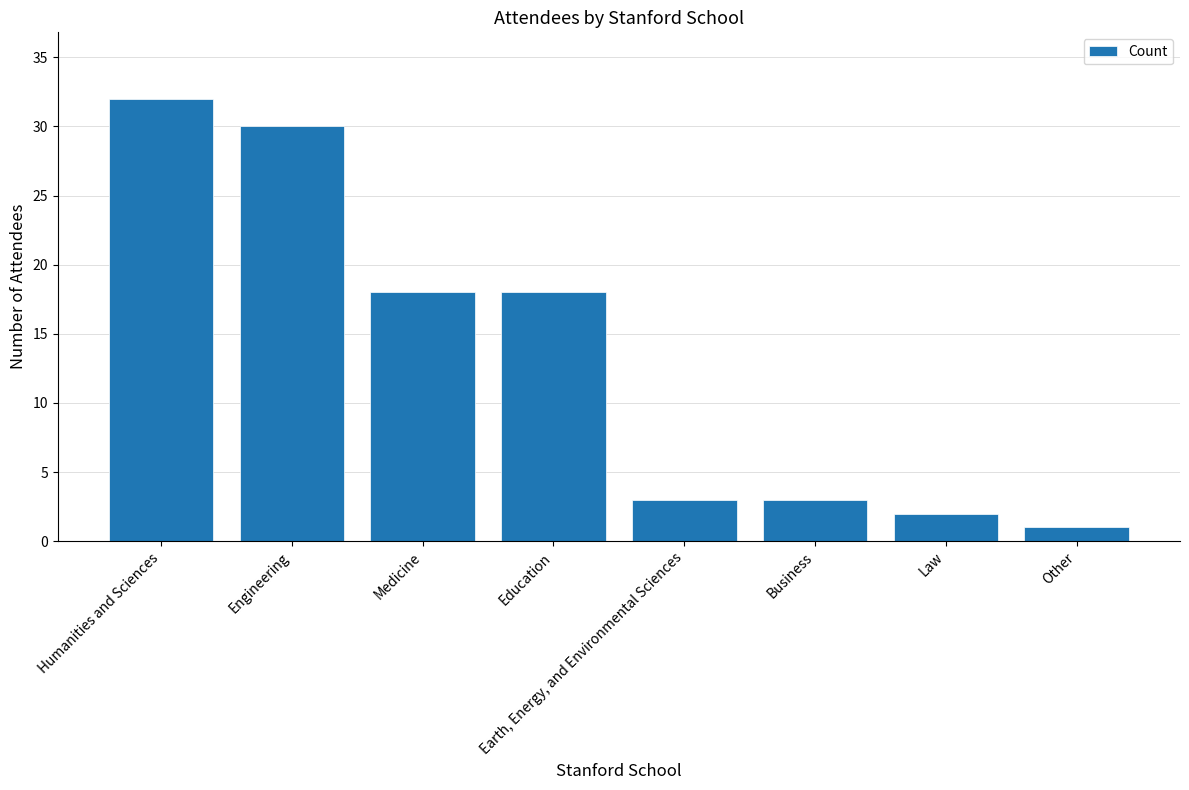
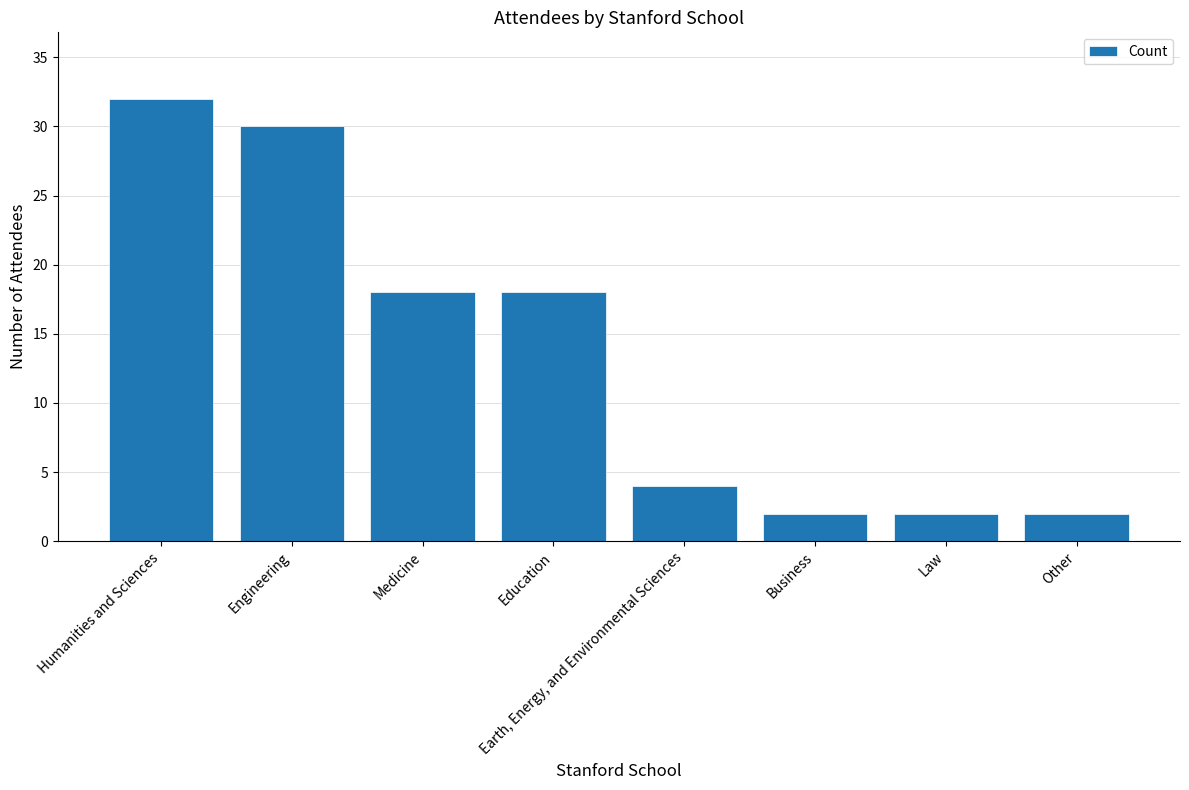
Earth, Energy, and Environmental Sciences: 3 -> 4
Business: 3 -> 2
Other: 1 -> 2
